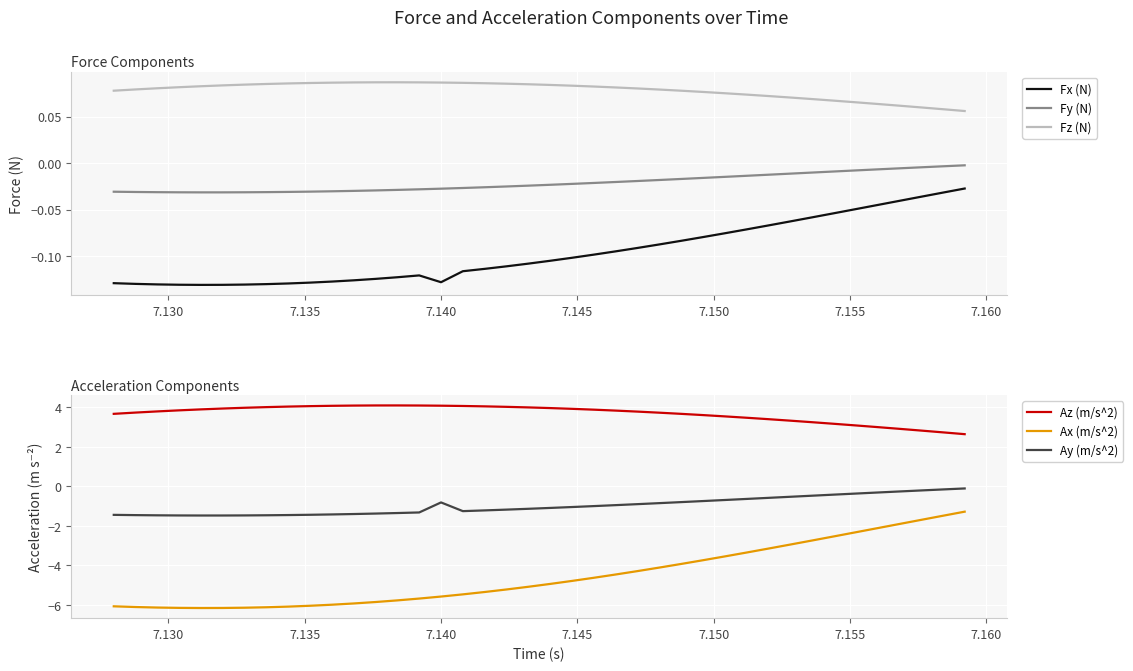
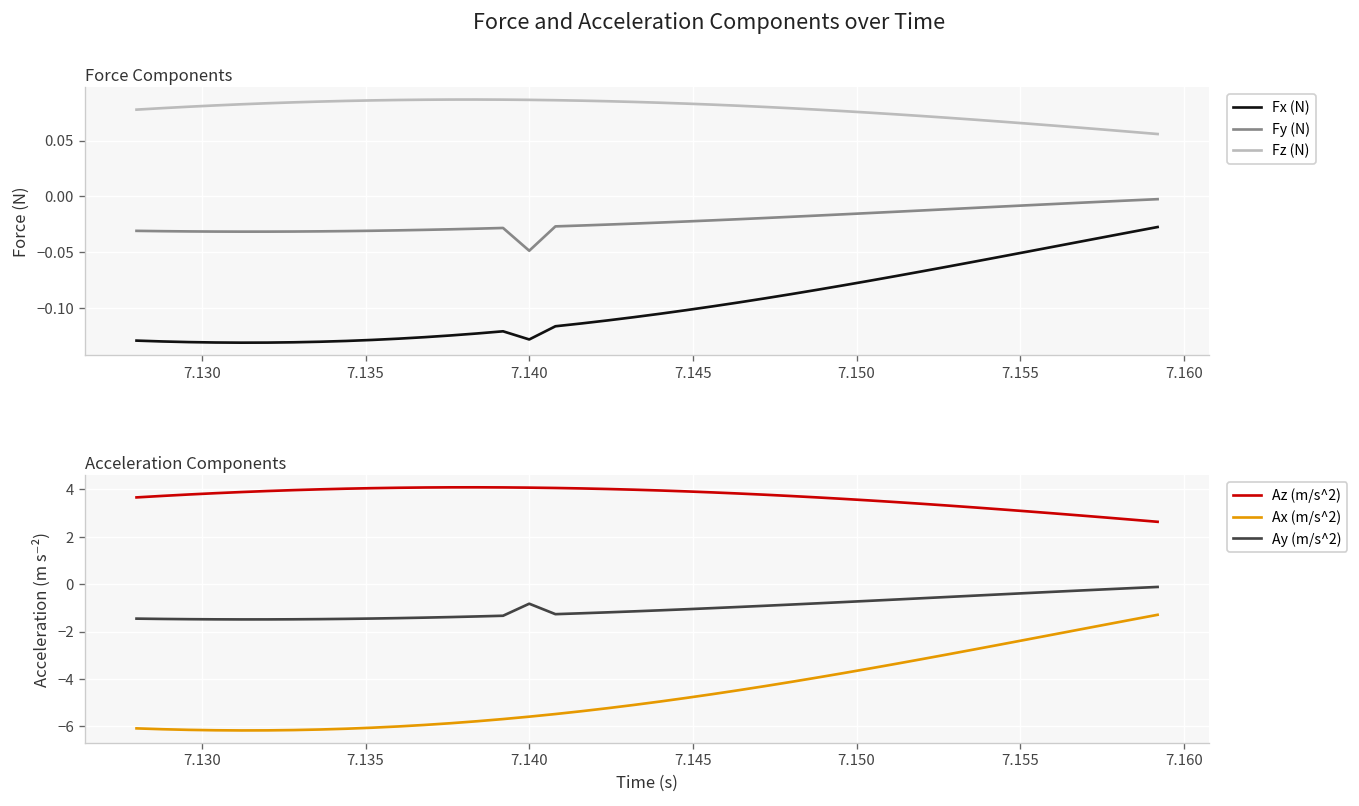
Force Components, Fy (N), 7.140: -0.03 -> -0.05
